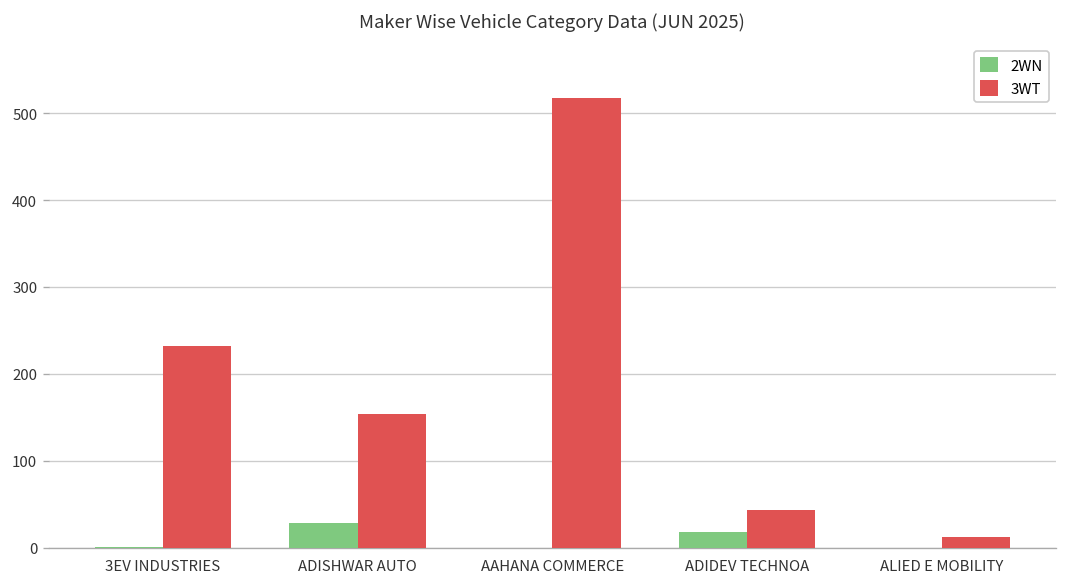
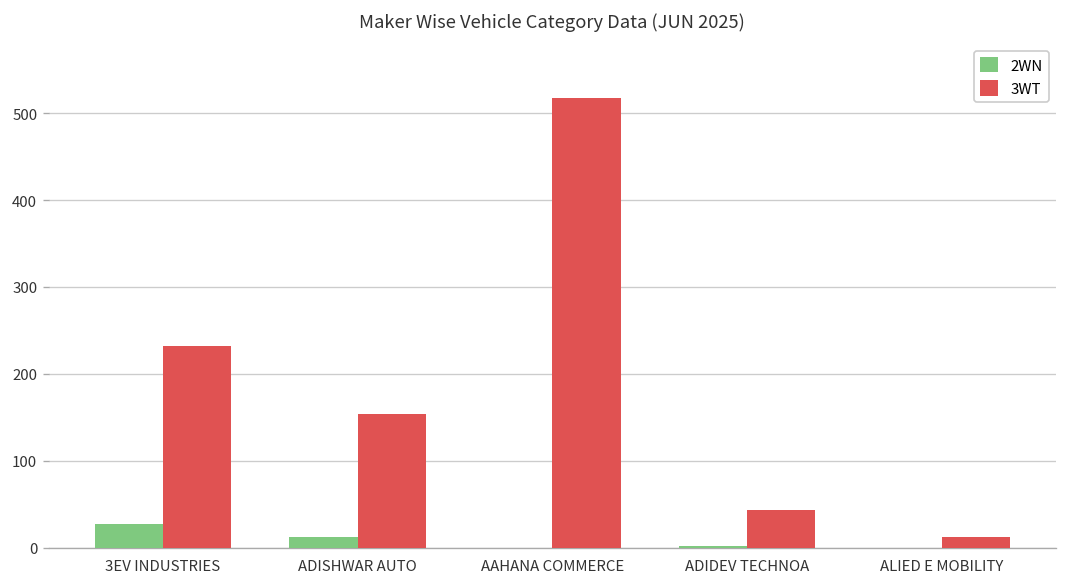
2WN, 3EV INDUSTRIES: 0 -> 30
2WN, ADISHWAR AUTO: 30 -> 10
2WN, ADIDEV TECHNOA: 20 -> 0
